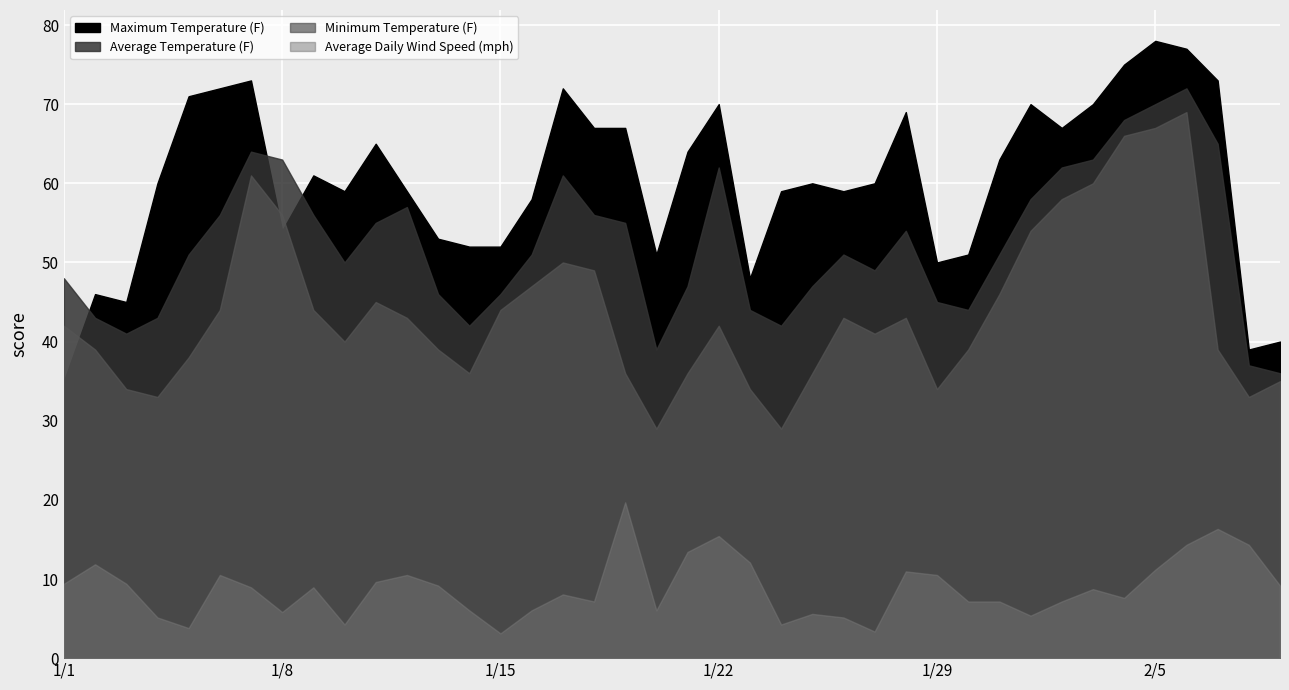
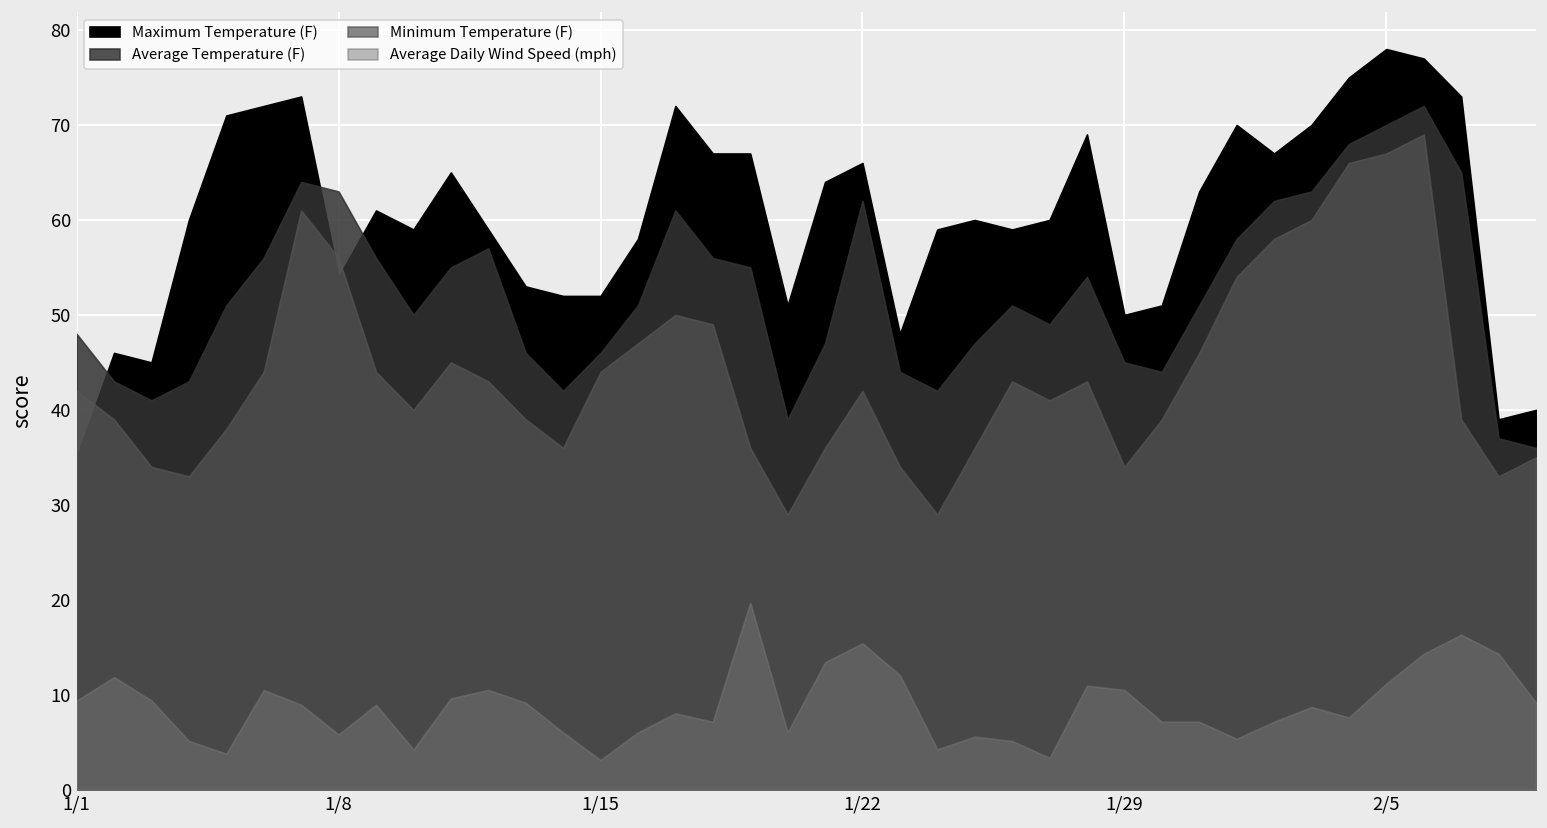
Maximum Temperature (F), 1/22: 70 -> 66
